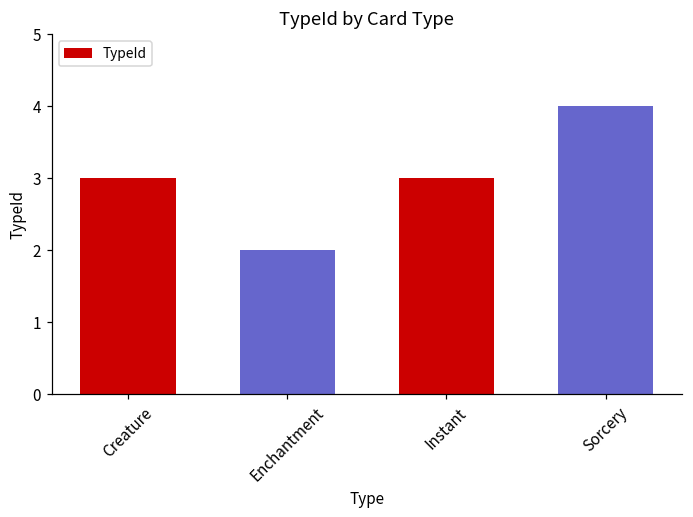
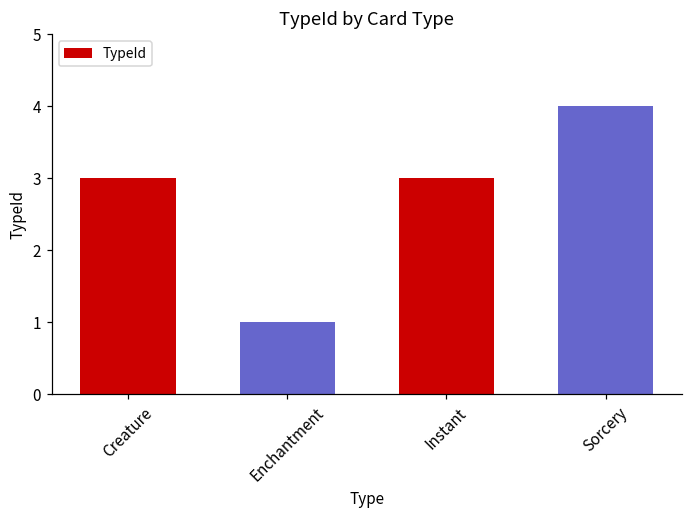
Enchantment: 2 -> 1
